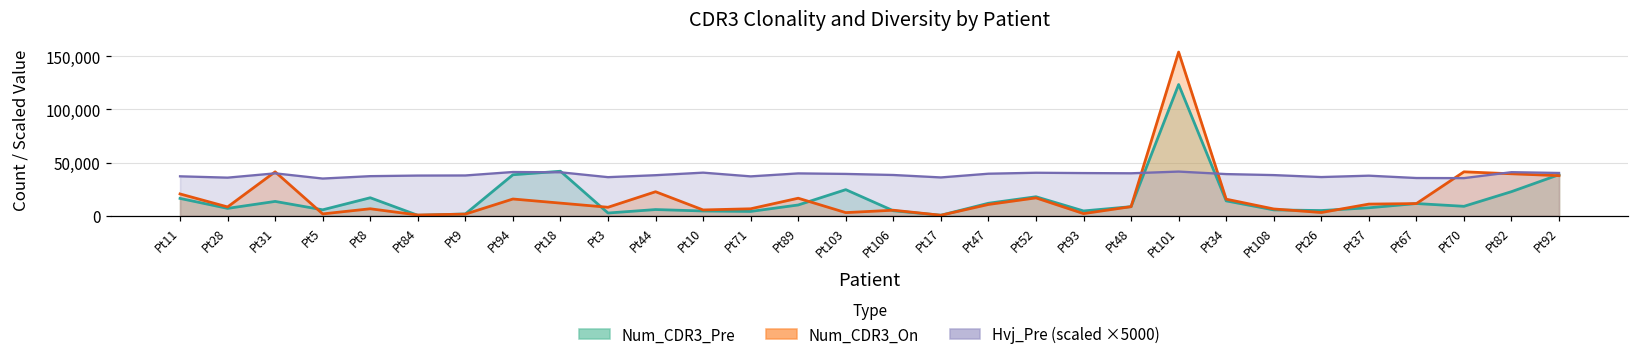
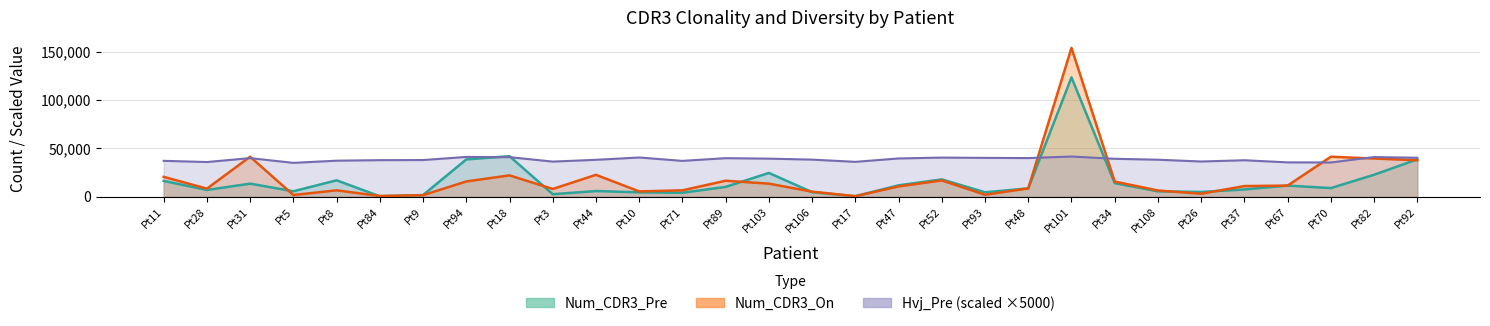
Num_CDR3_On, Pt18: 10,000 -> 20,000
Num_CDR3_On, Pt103: 0 -> 10,000
